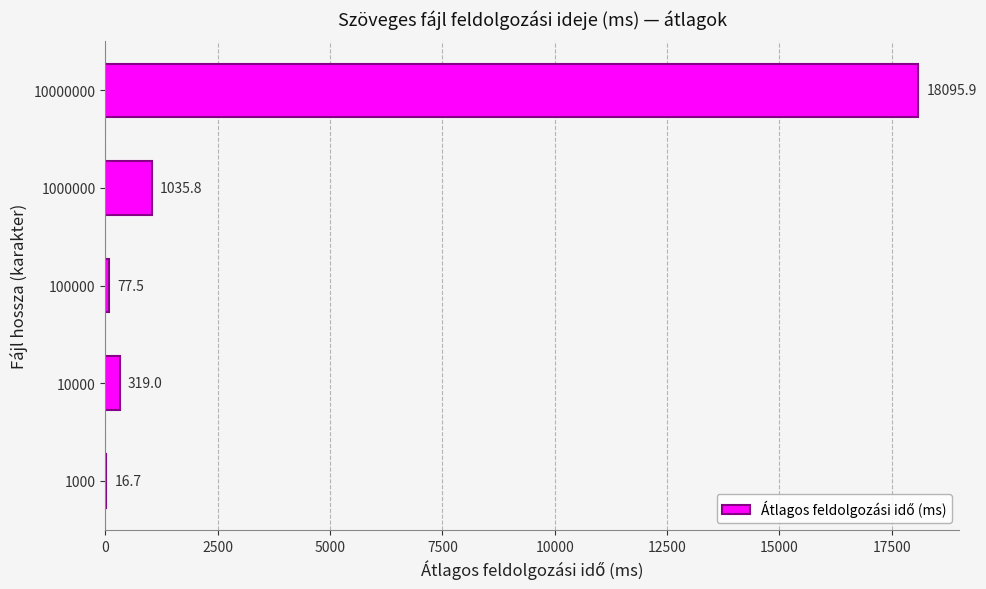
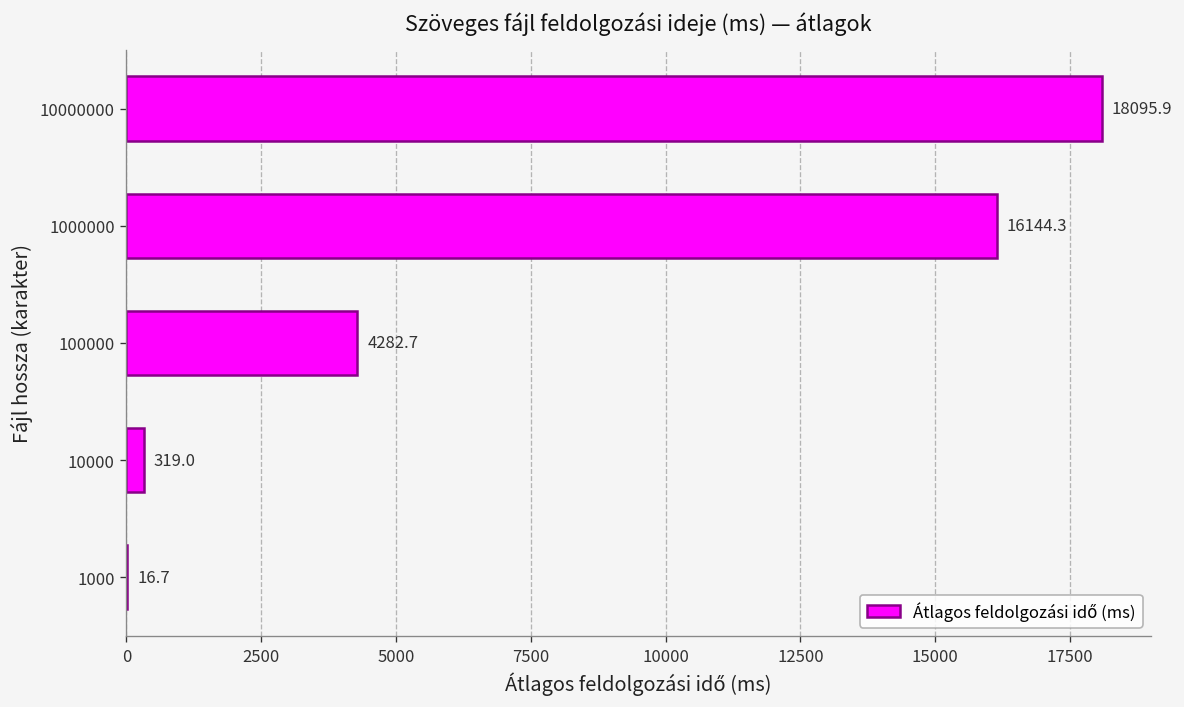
1000000: 1035.8 -> 16144.3
100000: 77.5 -> 4282.7
